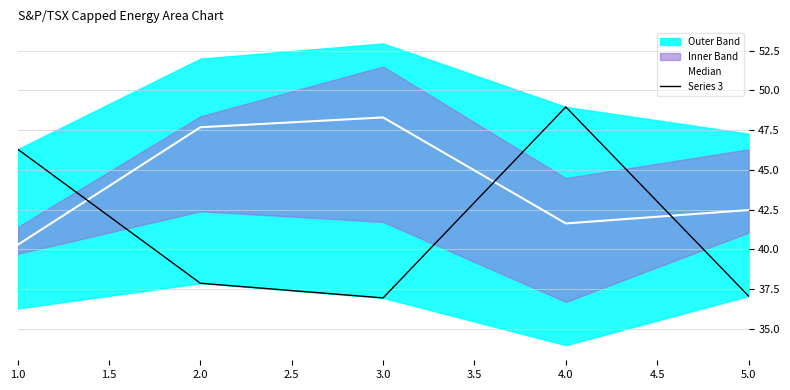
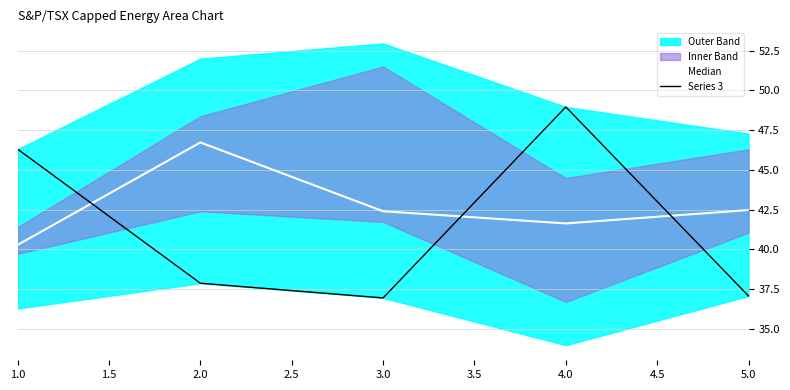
Median, 2.0: 47.7 -> 46.7
Median, 3.0: 48.3 -> 42.4
